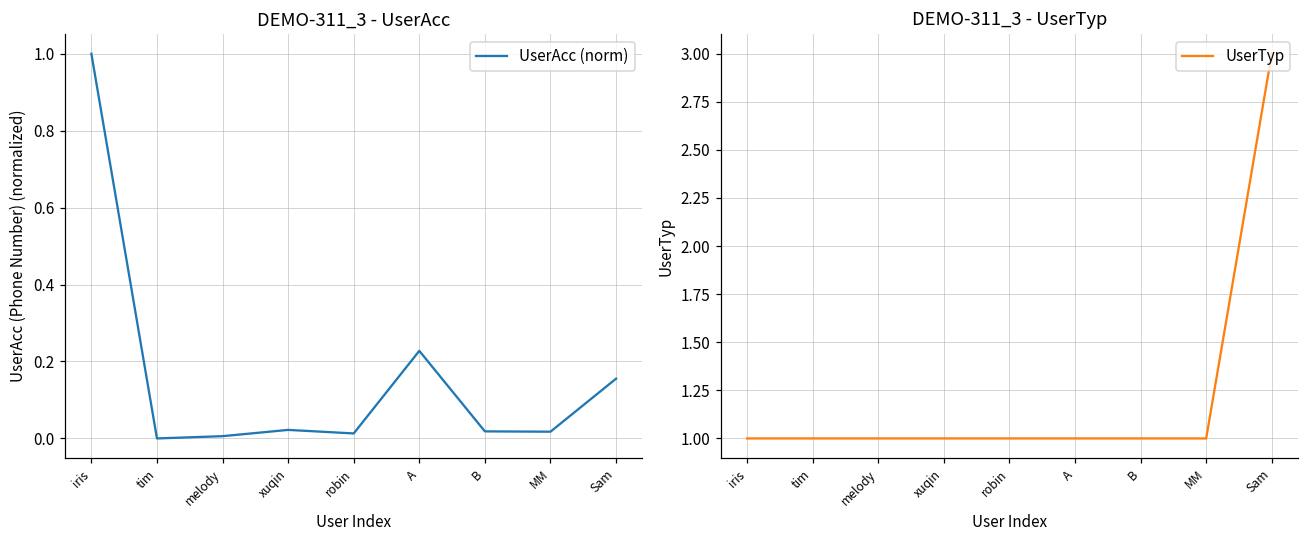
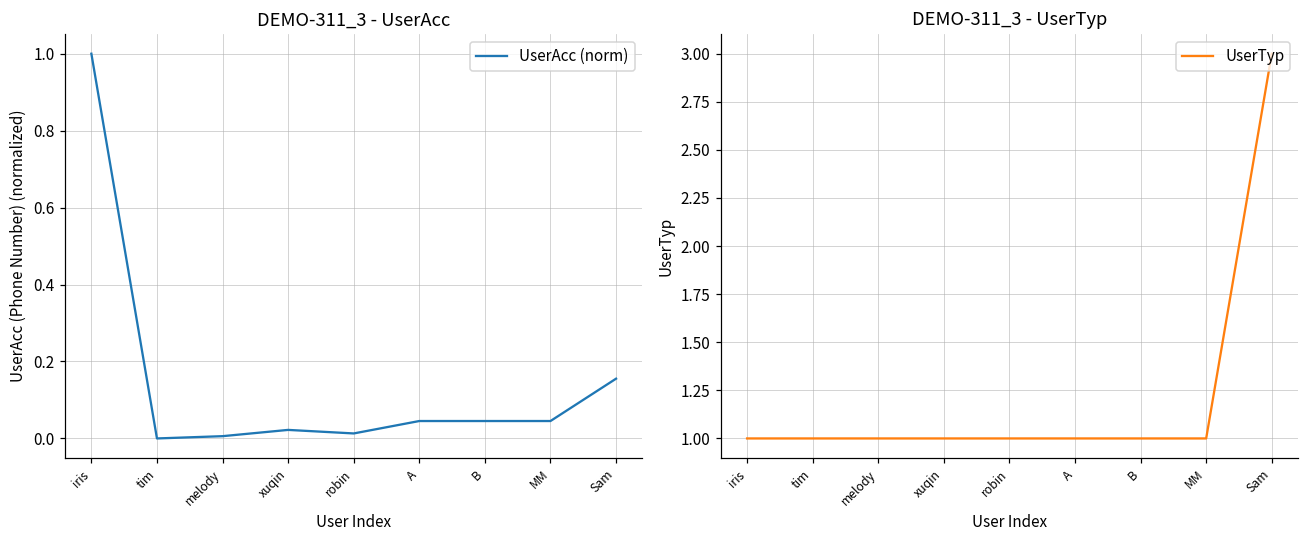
DEMO-311_3 - UserAcc, A: 0.23 -> 0.05
DEMO-311_3 - UserAcc, B: 0.02 -> 0.05
DEMO-311_3 - UserAcc, MM: 0.02 -> 0.05
